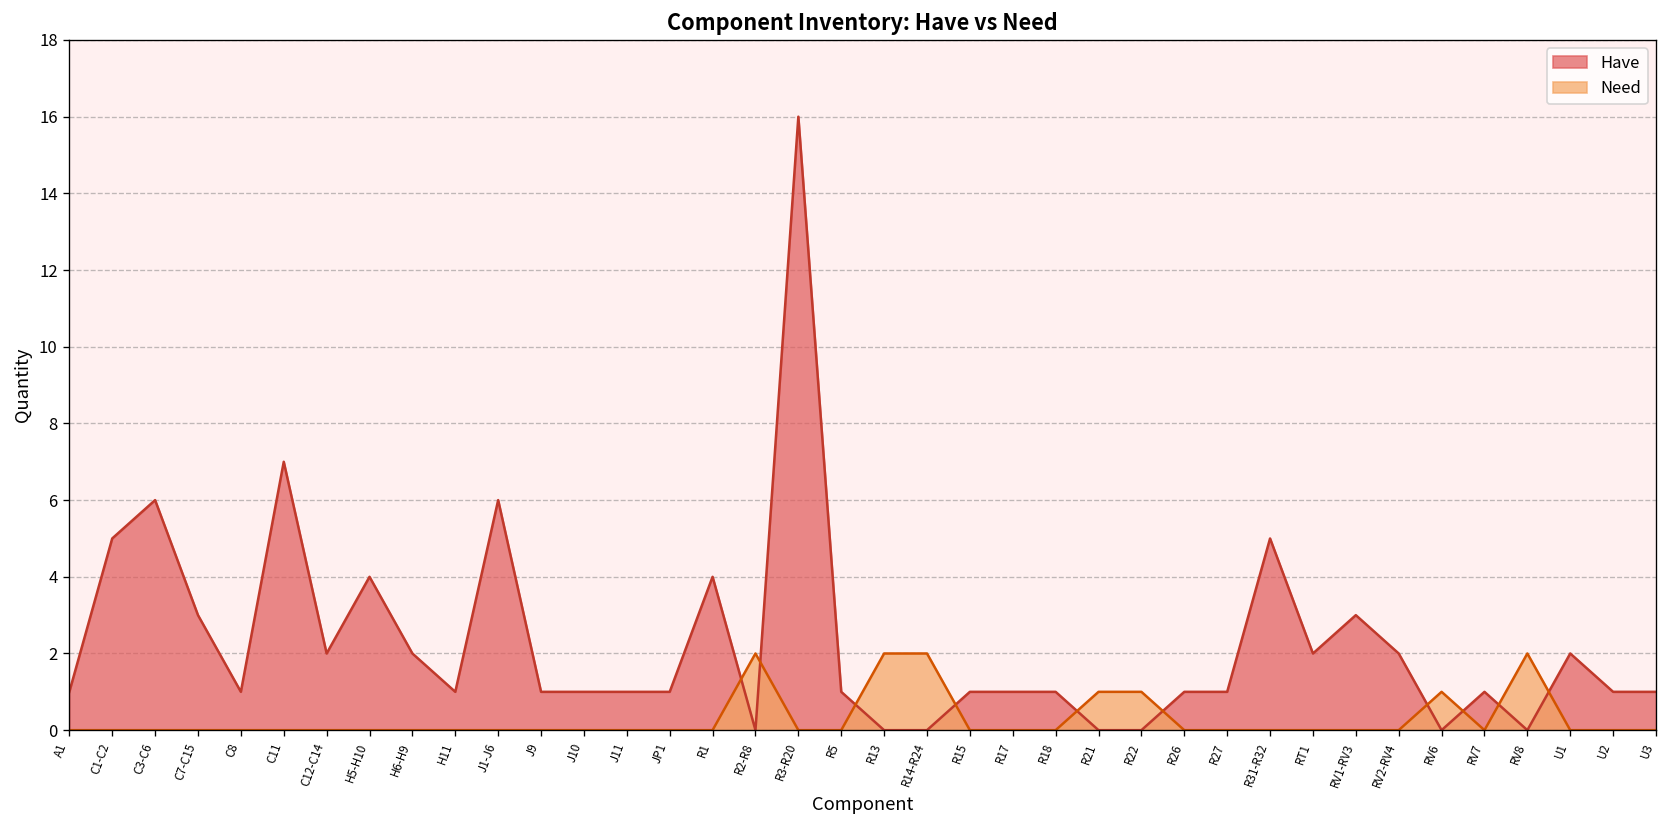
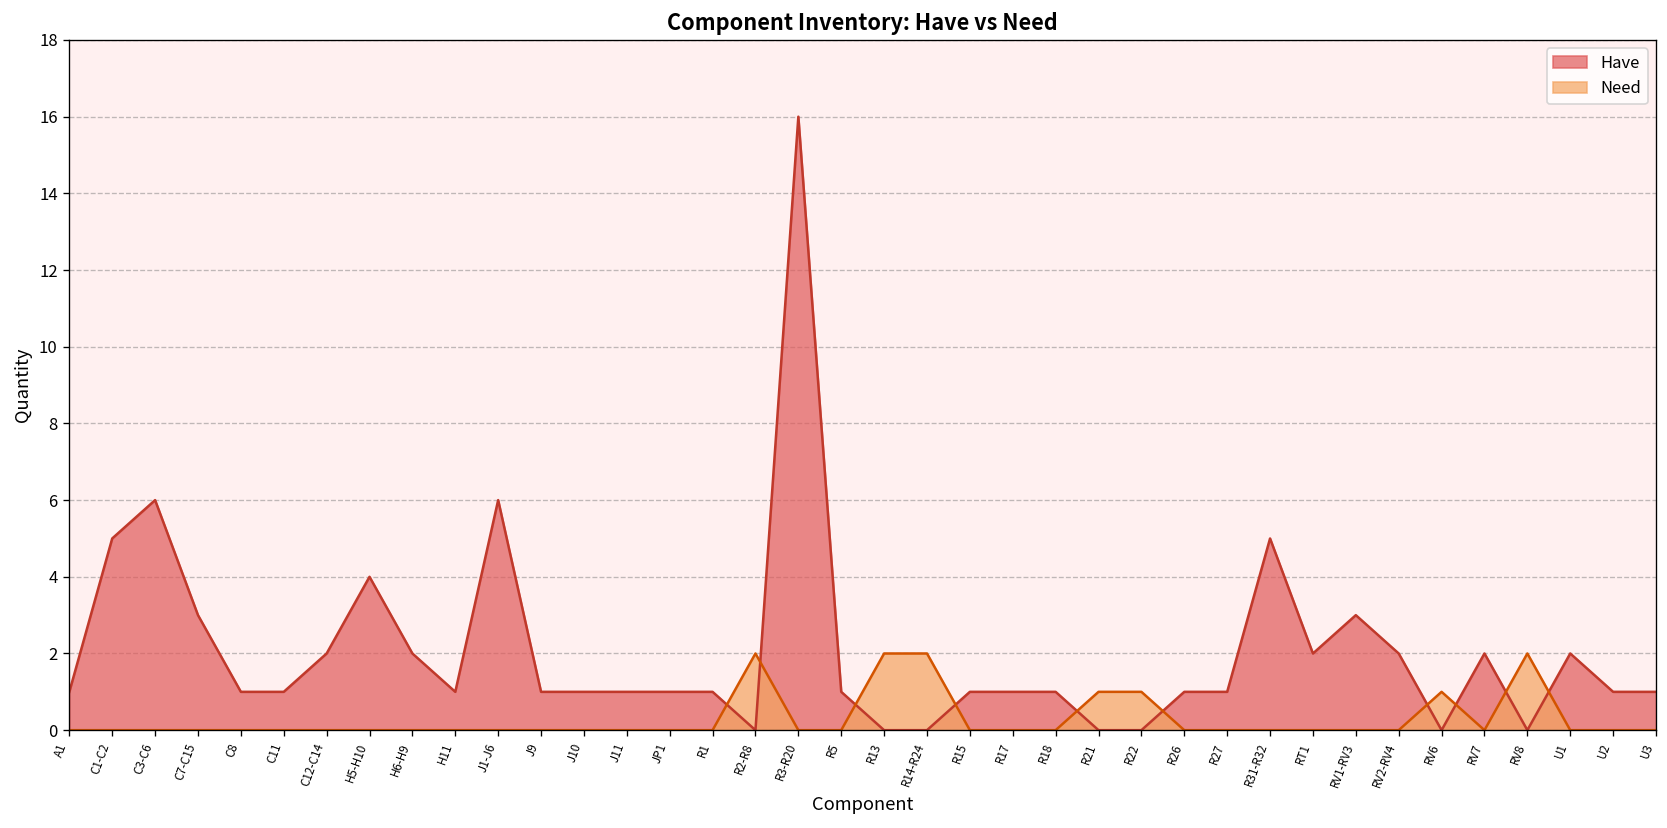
Have, C11: 7 -> 1
Have, R1: 4 -> 1
Have, RV7: 1 -> 2
